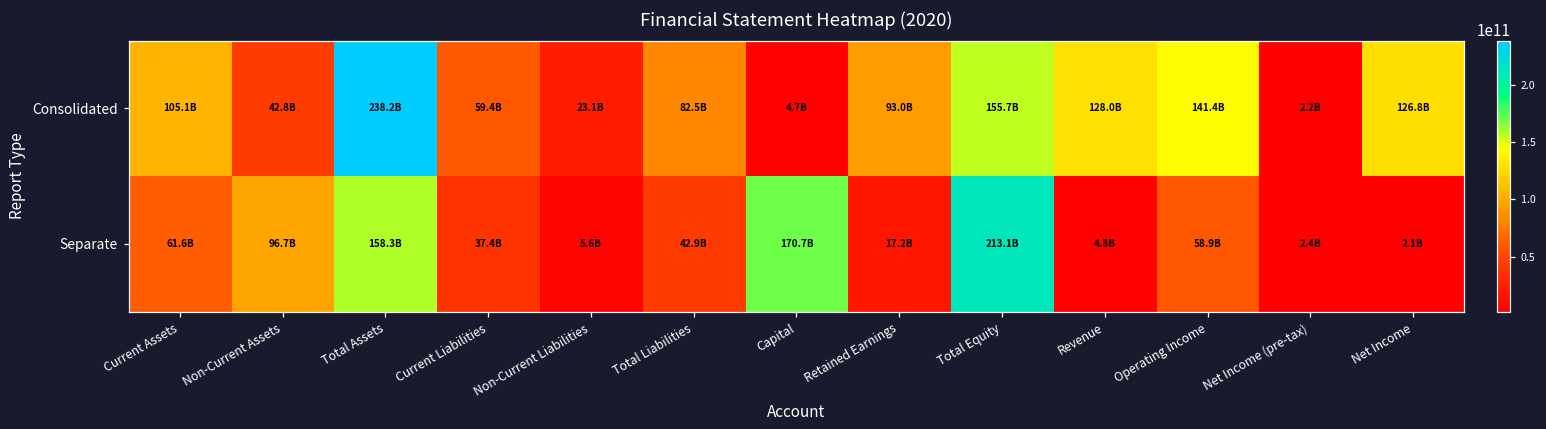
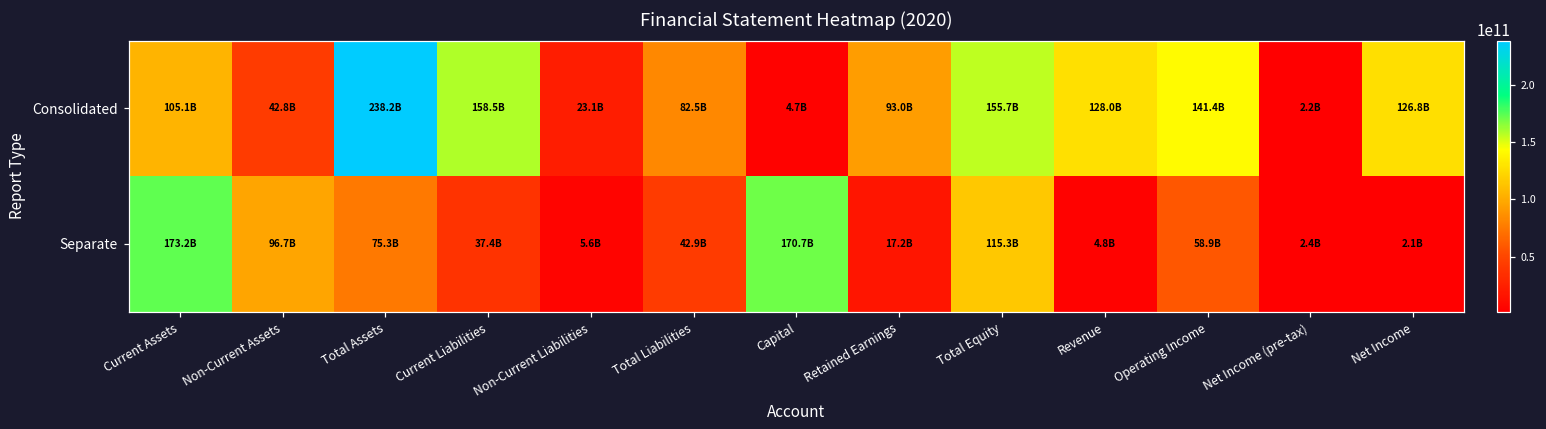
Consolidated, Current Liabilities: 59.4B -> 158.5B
Separate, Current Assets: 61.6B -> 173.2B
Separate, Total Assets: 158.3B -> 75.3B
Separate, Total Equity: 213.1B -> 115.3B
